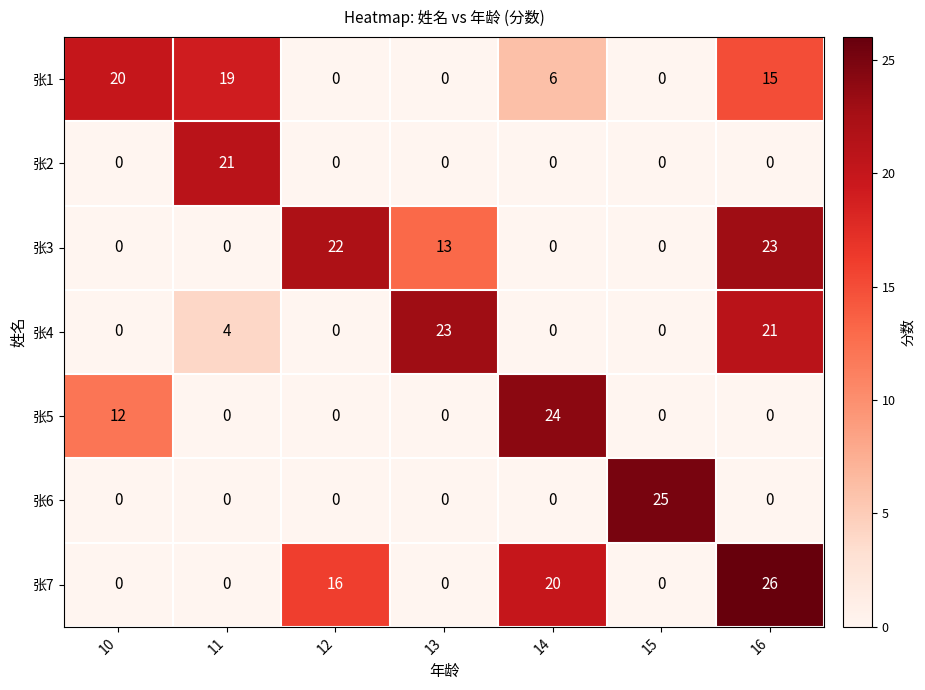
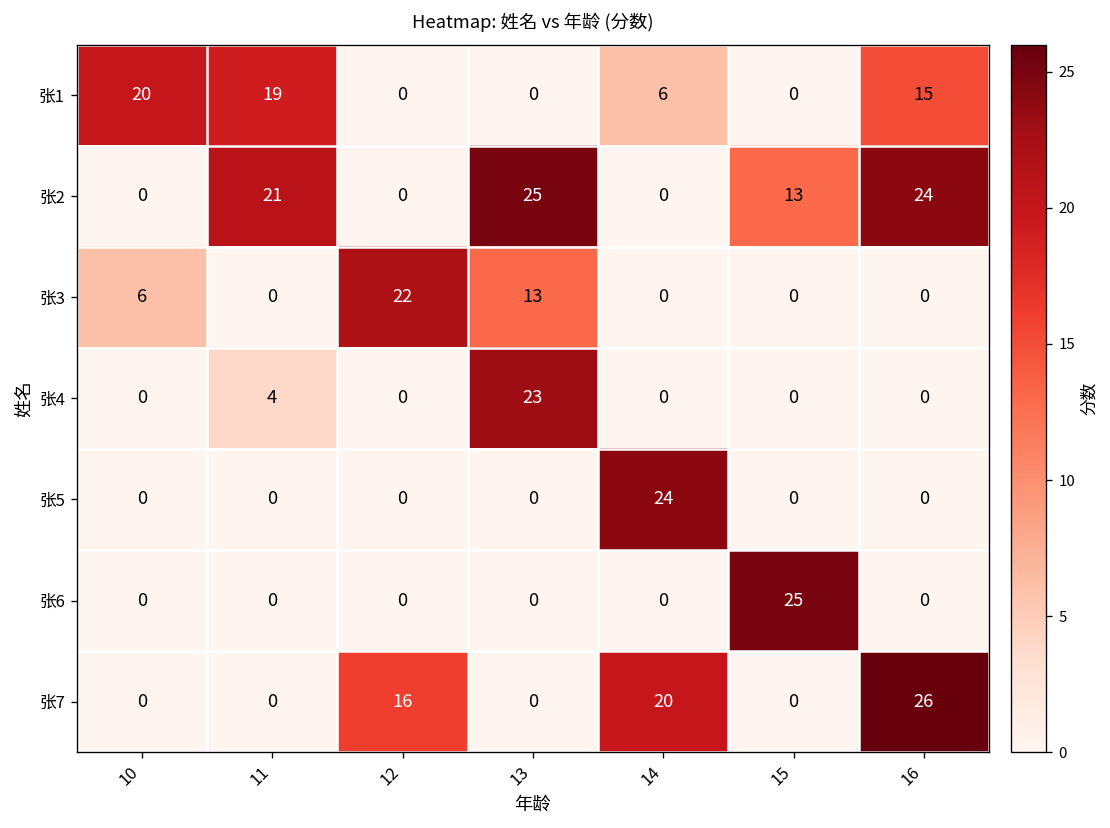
张2, 13: 0 -> 25
张2, 15: 0 -> 13
张2, 16: 0 -> 24
张3, 10: 0 -> 6
张3, 16: 23 -> 0
张4, 16: 21 -> 0
张5, 10: 12 -> 0
